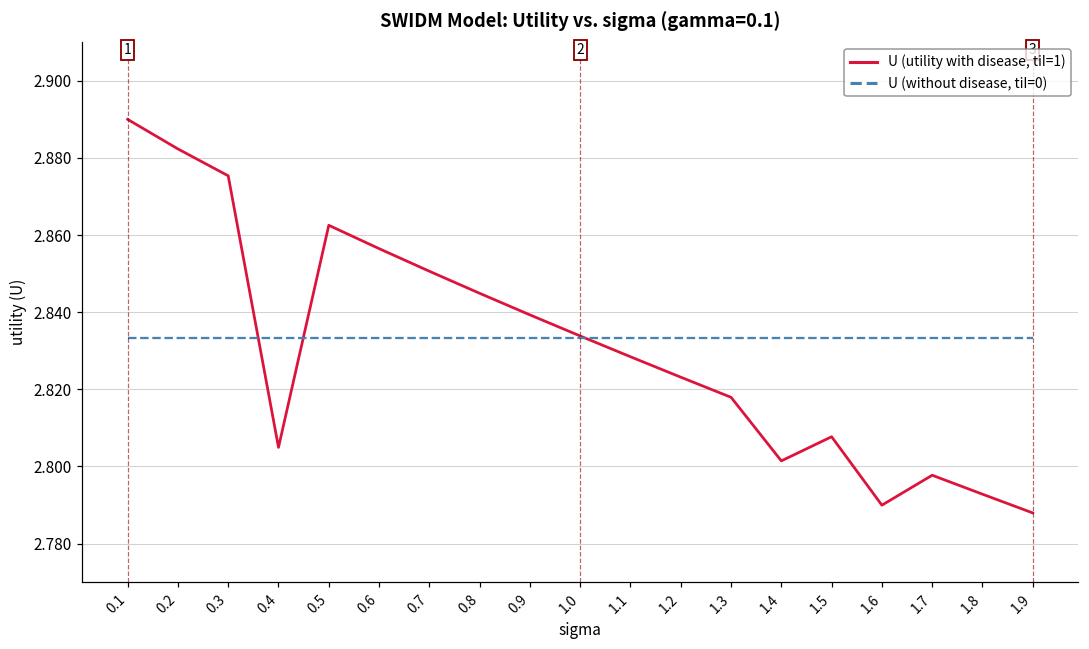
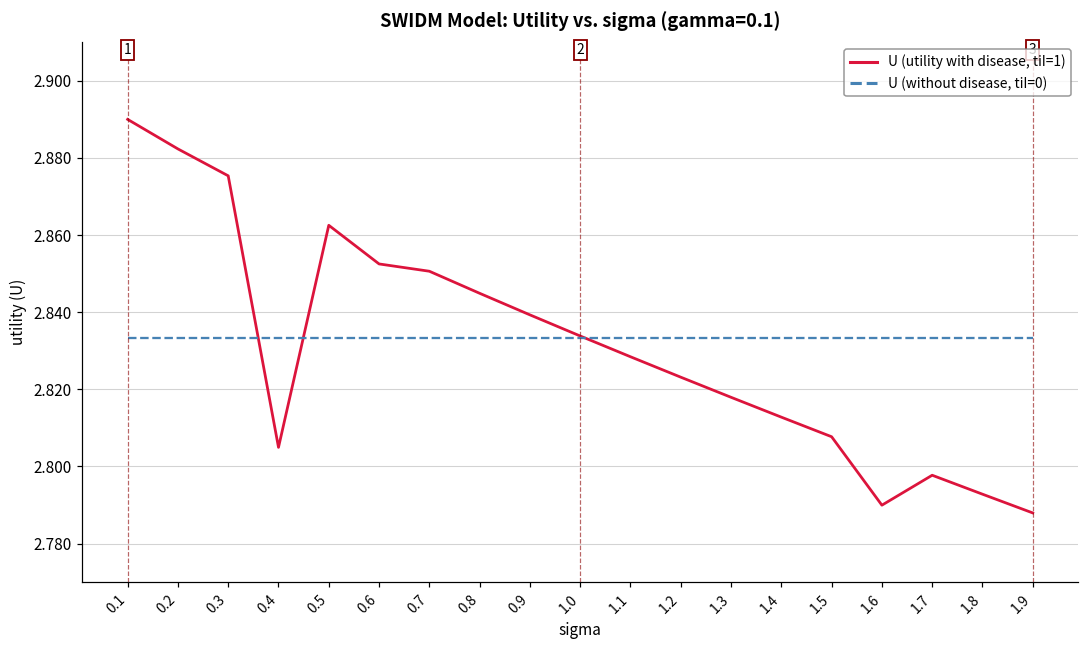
U (utility with disease, tiI=1), 0.6: 2.856 -> 2.853
U (utility with disease, tiI=1), 1.4: 2.801 -> 2.813
